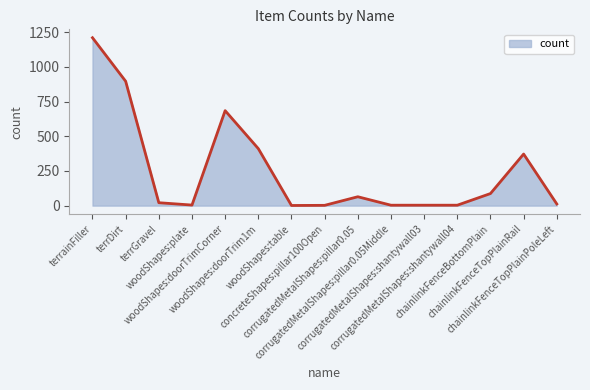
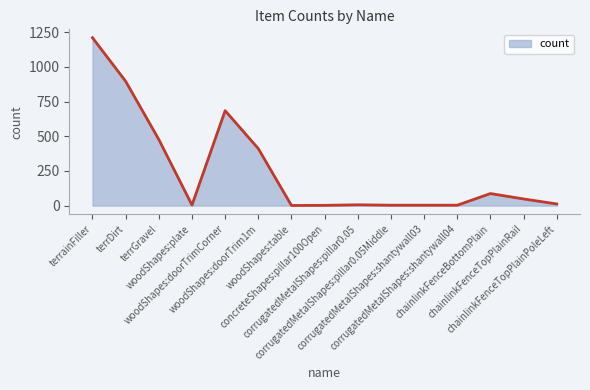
terrGravel: 20 -> 480
corrugatedMetalShapes:pillar0.05: 60 -> 10
chainlinkFenceTopPlainRail: 370 -> 50
